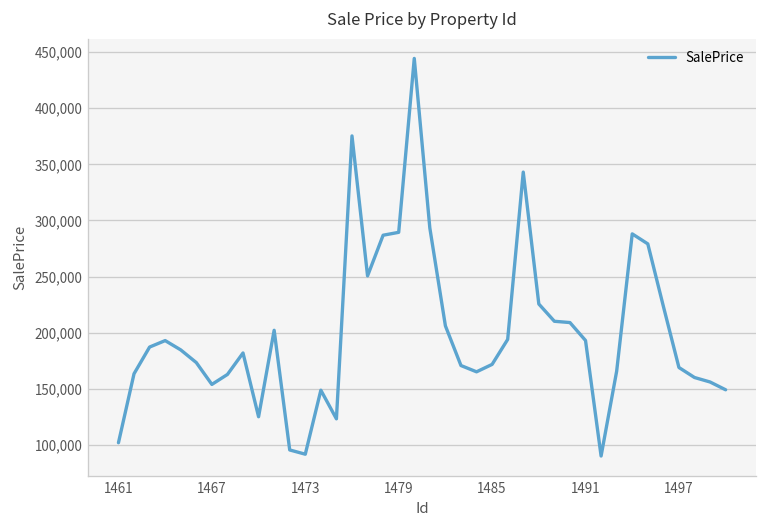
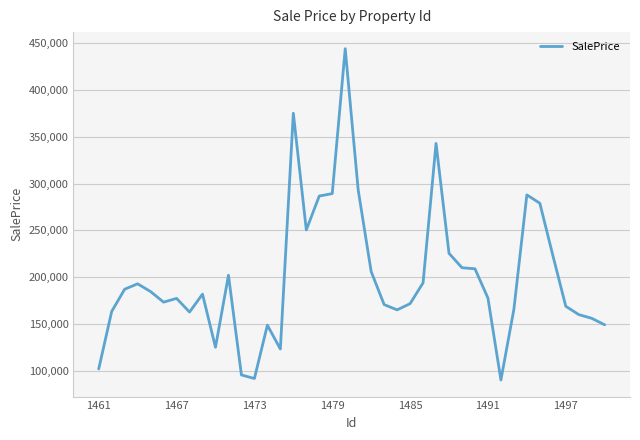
1467: 150,000 -> 180,000
1491: 190,000 -> 180,000
